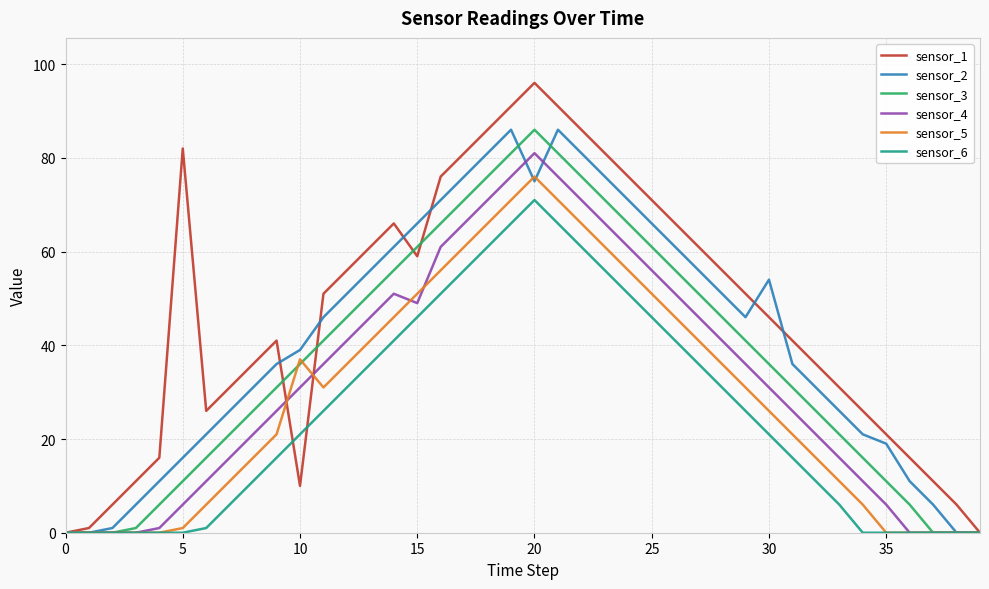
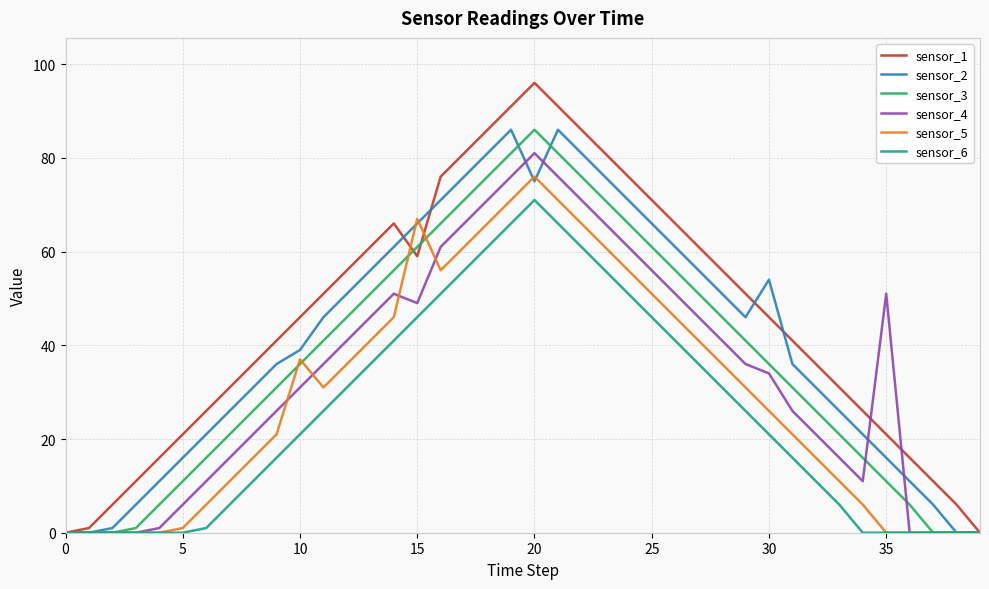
sensor_1, 5: 82 -> 21
sensor_1, 10: 10 -> 46
sensor_5, 15: 51 -> 67
sensor_4, 30: 31 -> 34
sensor_2, 35: 19 -> 16
sensor_4, 35: 6 -> 51
